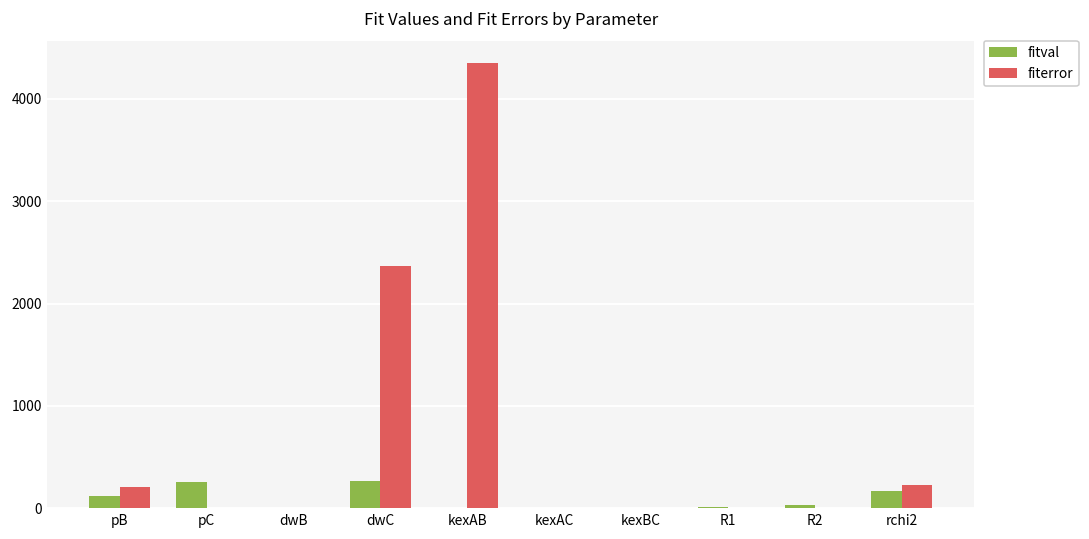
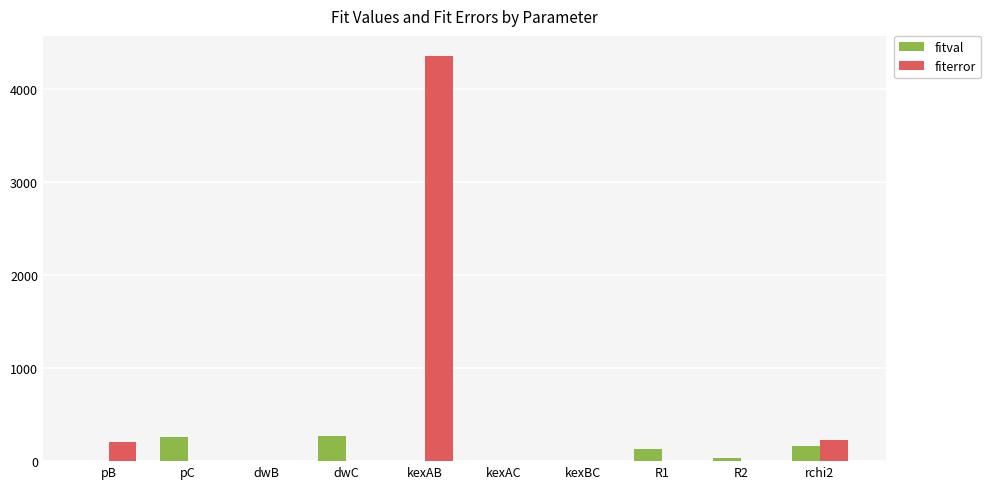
fitval, pB: 100 -> 0
fiterror, dwC: 2400 -> 0
fitval, R1: 0 -> 100
